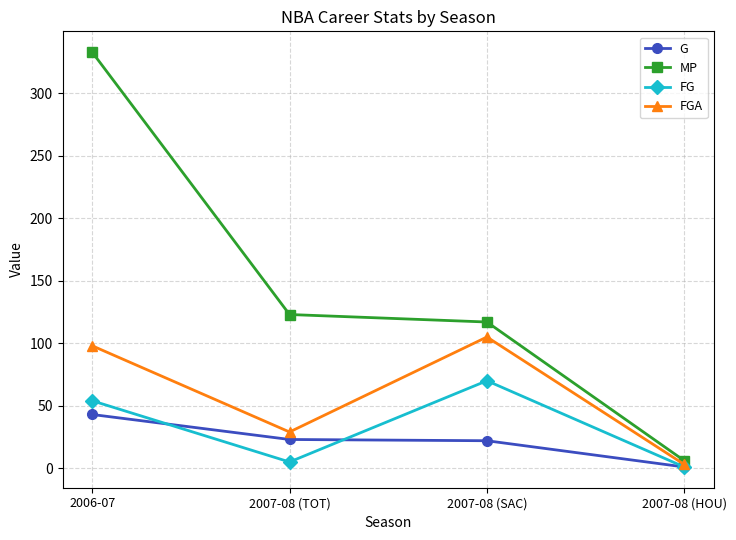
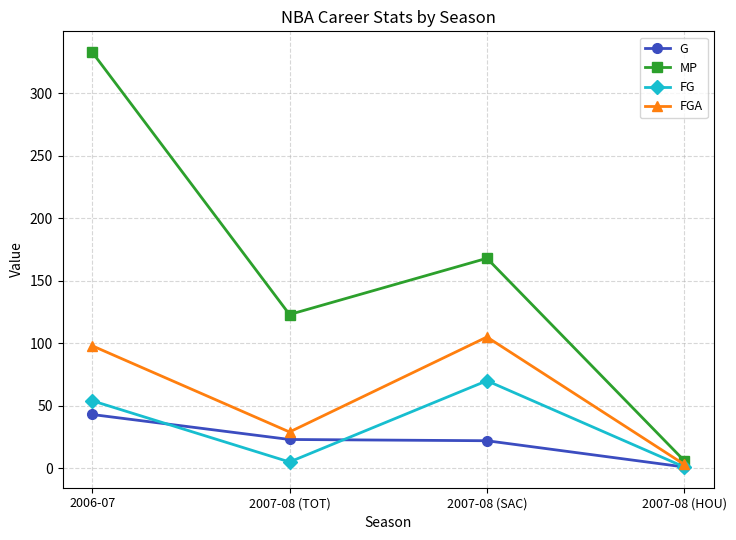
MP, 2007-08 (SAC): 117 -> 168
